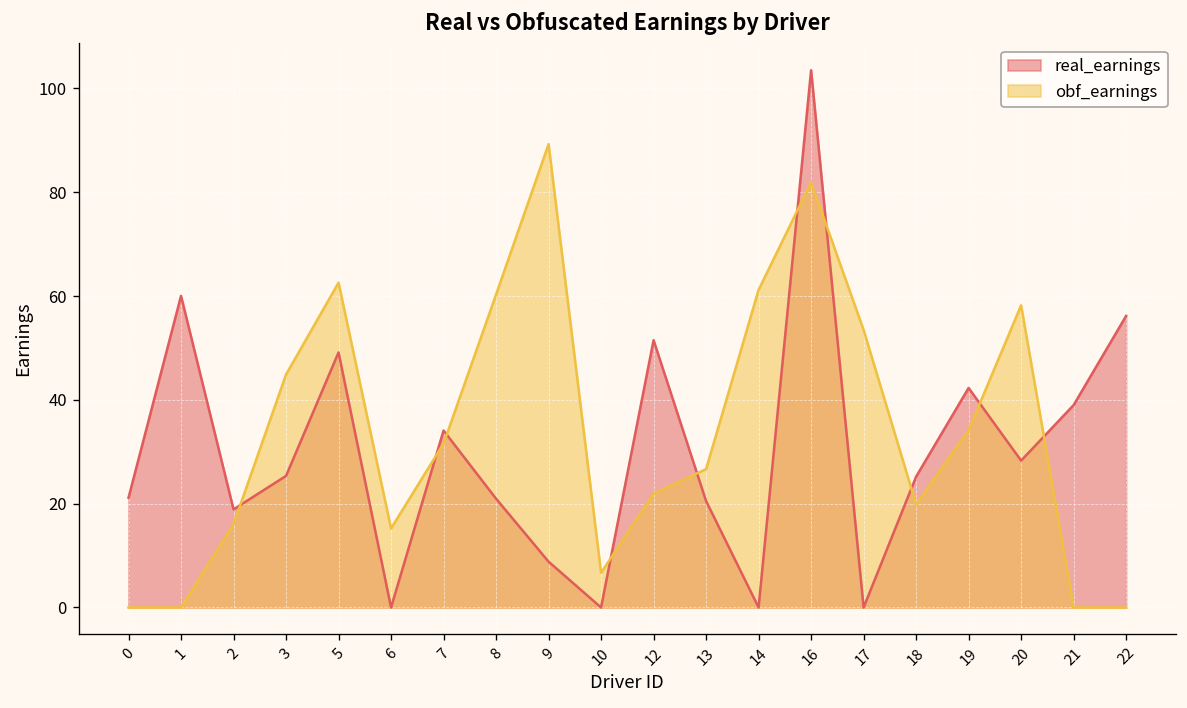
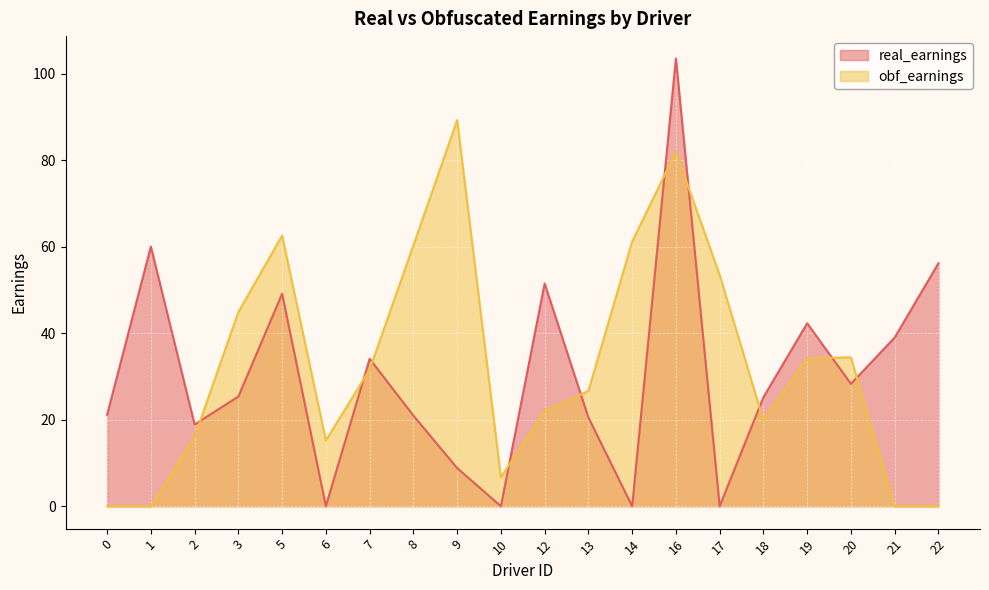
obf_earnings, 20: 58 -> 34
